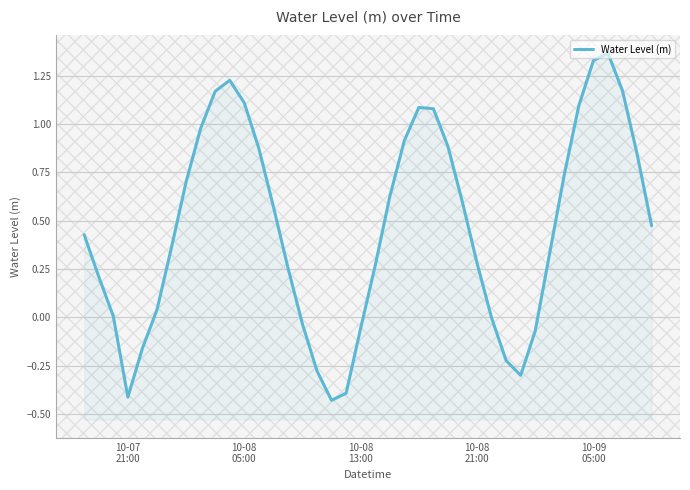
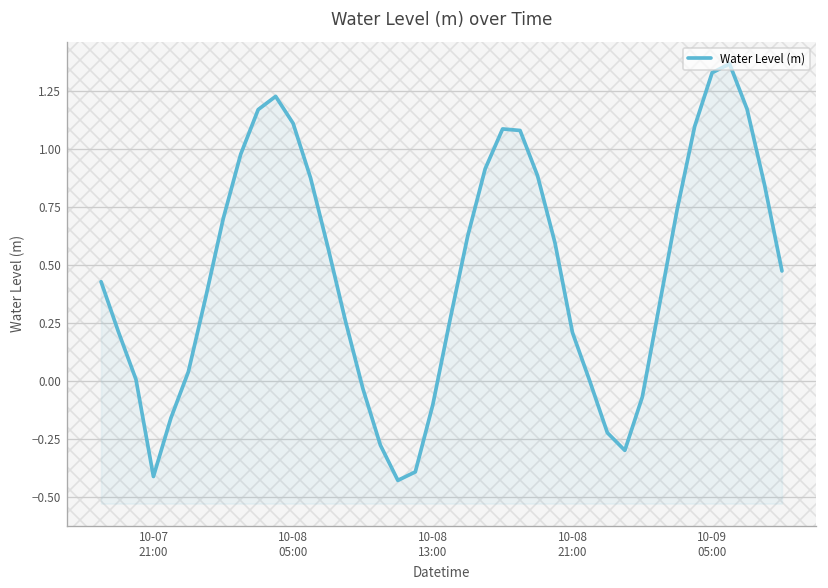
10-08 13:00: -0.06 -> -0.10
10-08 21:00: 0.28 -> 0.21
